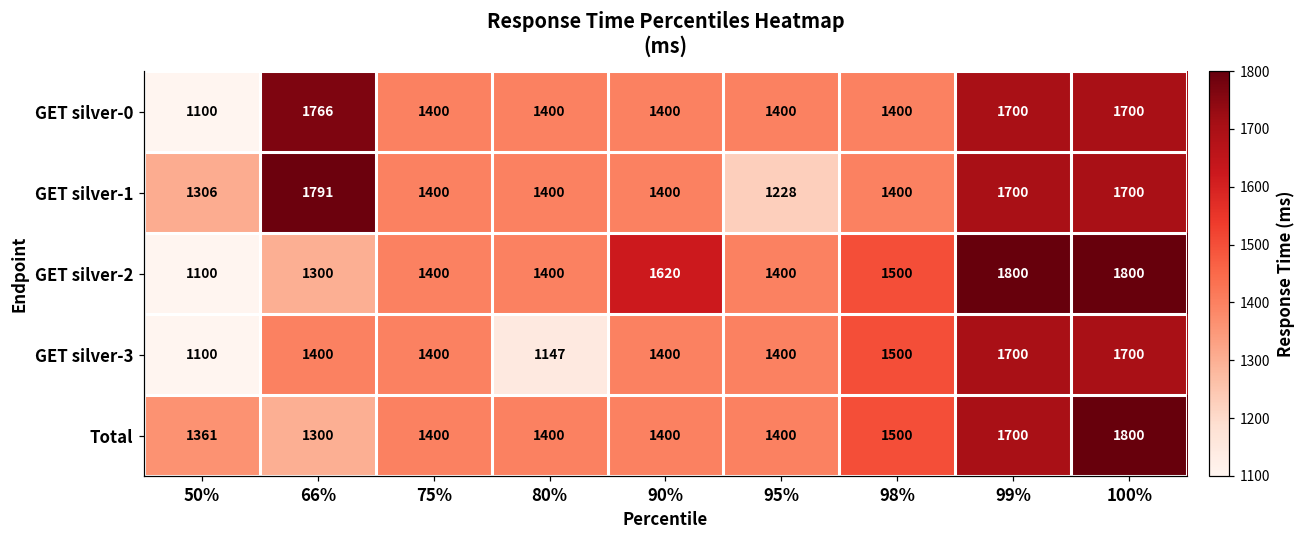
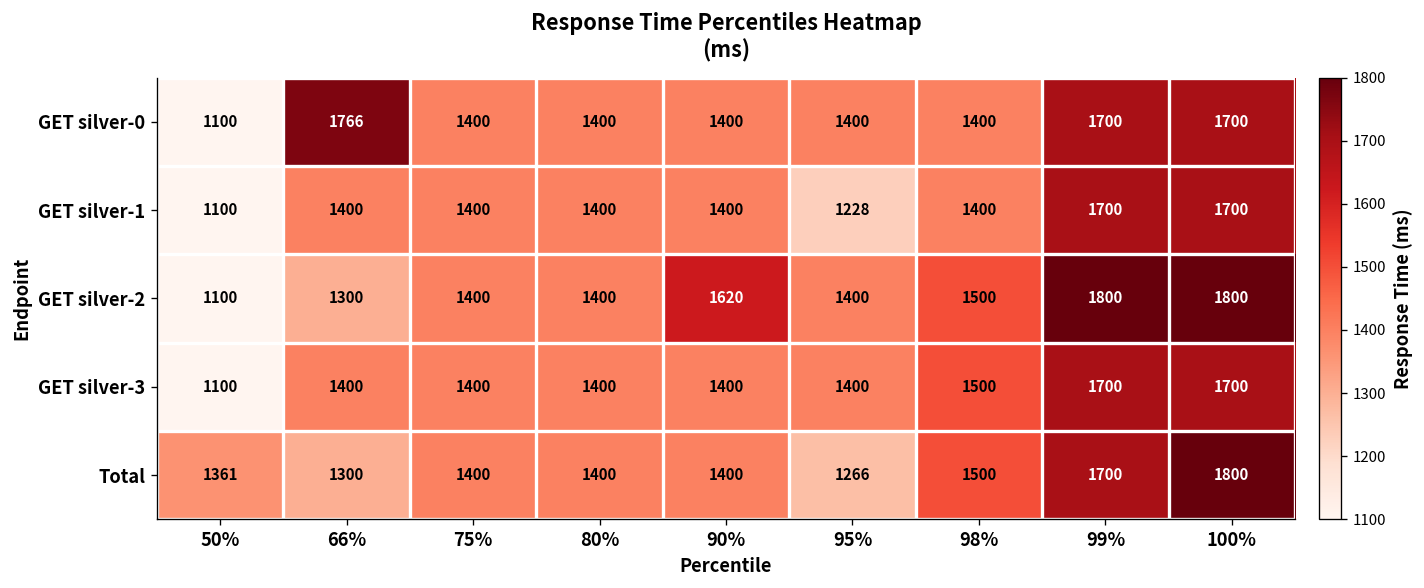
GET silver-1, 50%: 1306 -> 1100
GET silver-1, 66%: 1791 -> 1400
GET silver-3, 80%: 1147 -> 1400
Total, 95%: 1400 -> 1266
